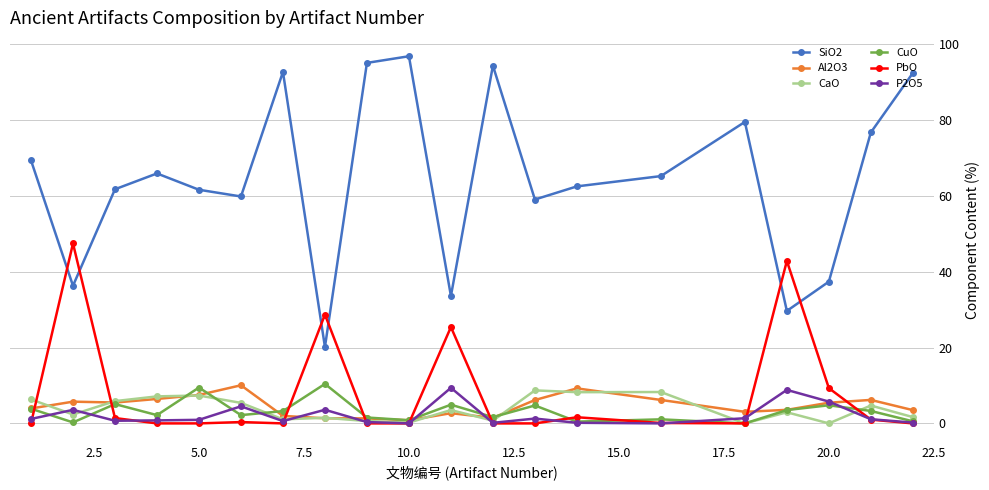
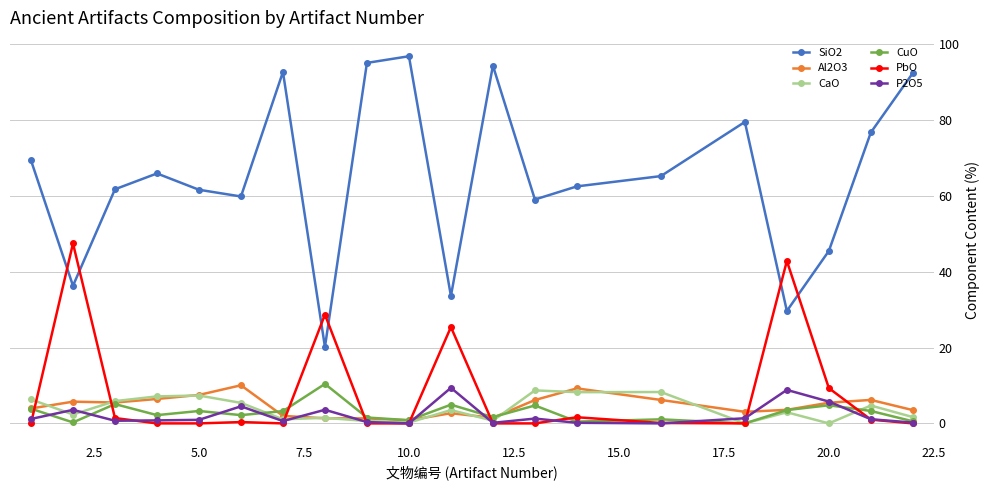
CuO, 5.0: 9 -> 3
SiO2, 20.0: 37 -> 45
